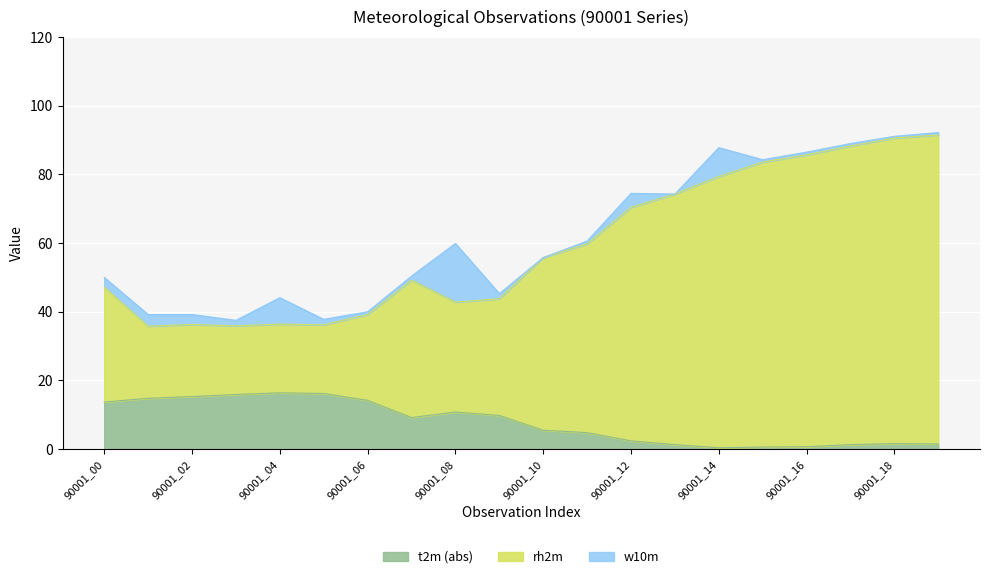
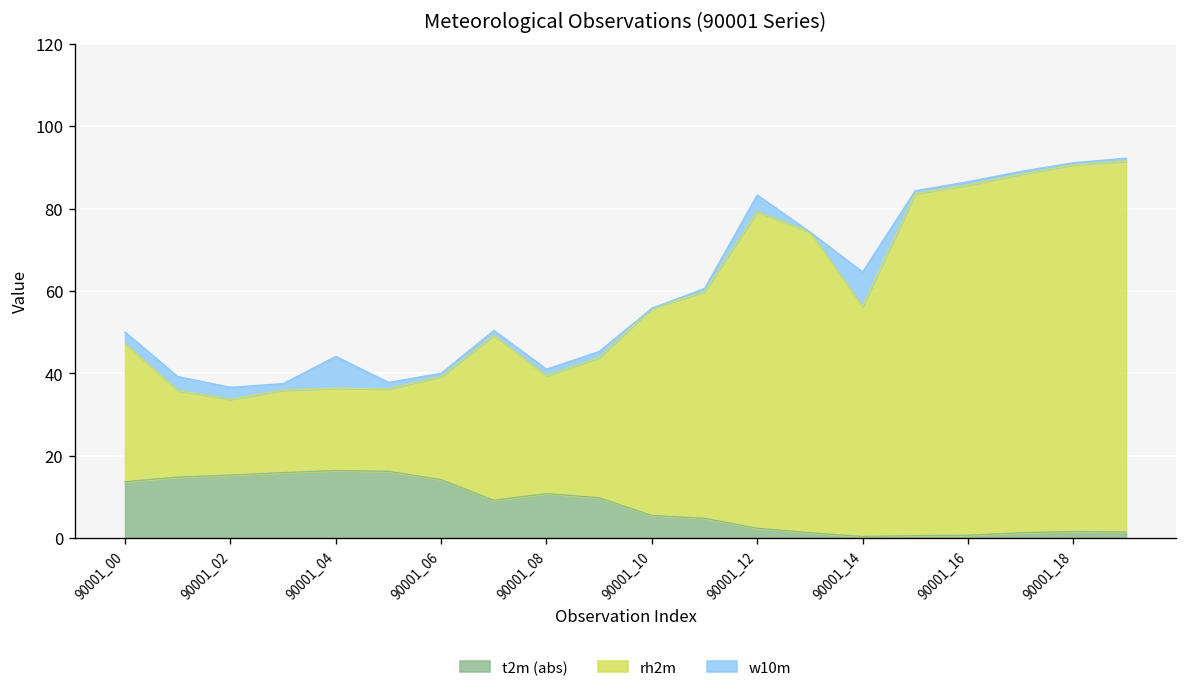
rh2m, 90001_02: 21 -> 18
rh2m, 90001_08: 32 -> 29
w10m, 90001_08: 17 -> 2
rh2m, 90001_12: 68 -> 77
rh2m, 90001_14: 79 -> 56
